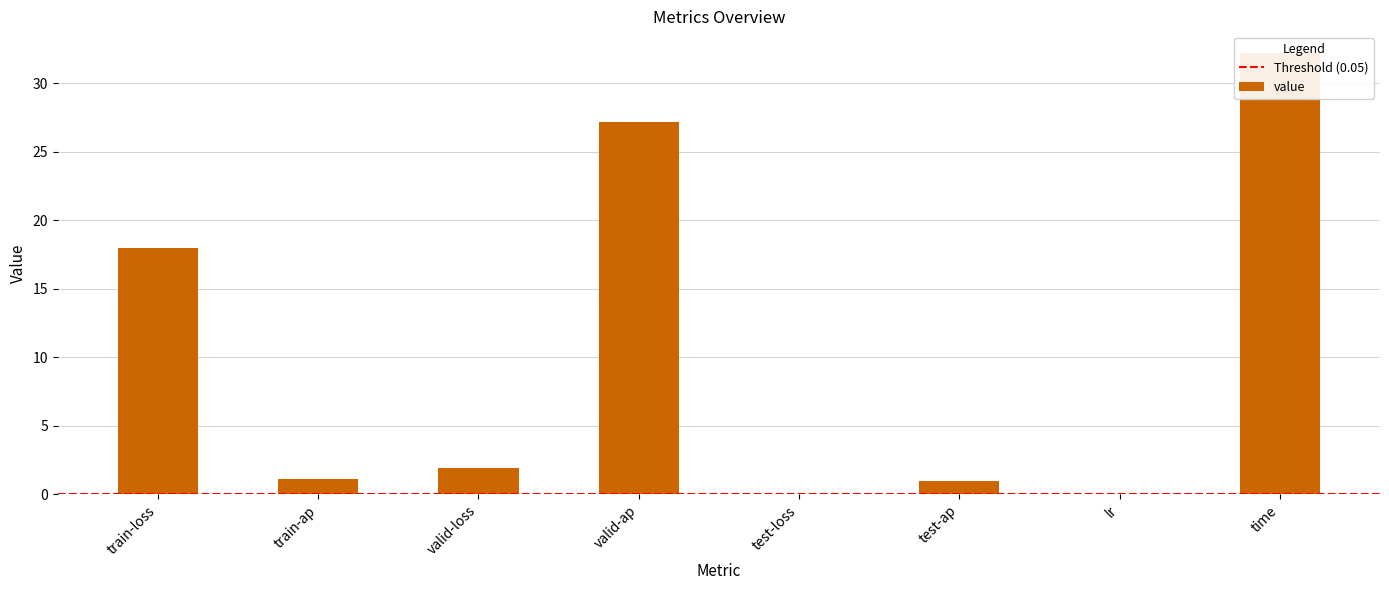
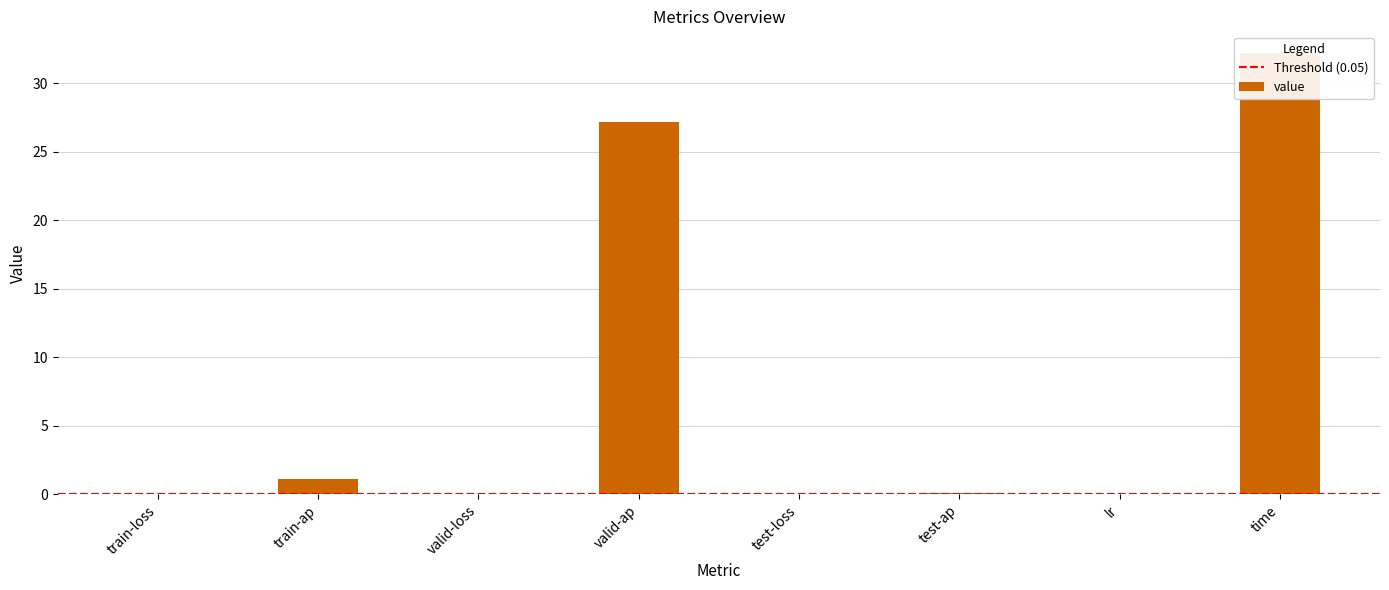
train-loss: 17.9 -> 0.0
valid-loss: 1.9 -> 0.0
test-ap: 1.0 -> 0.1
